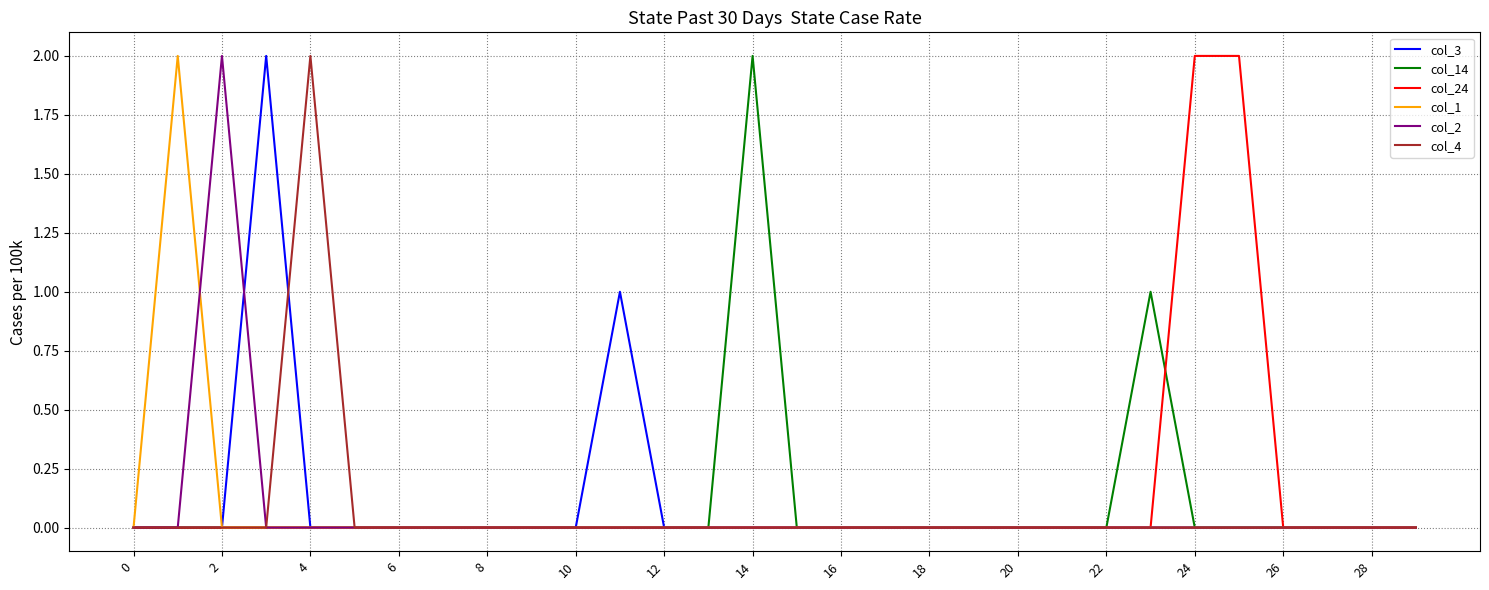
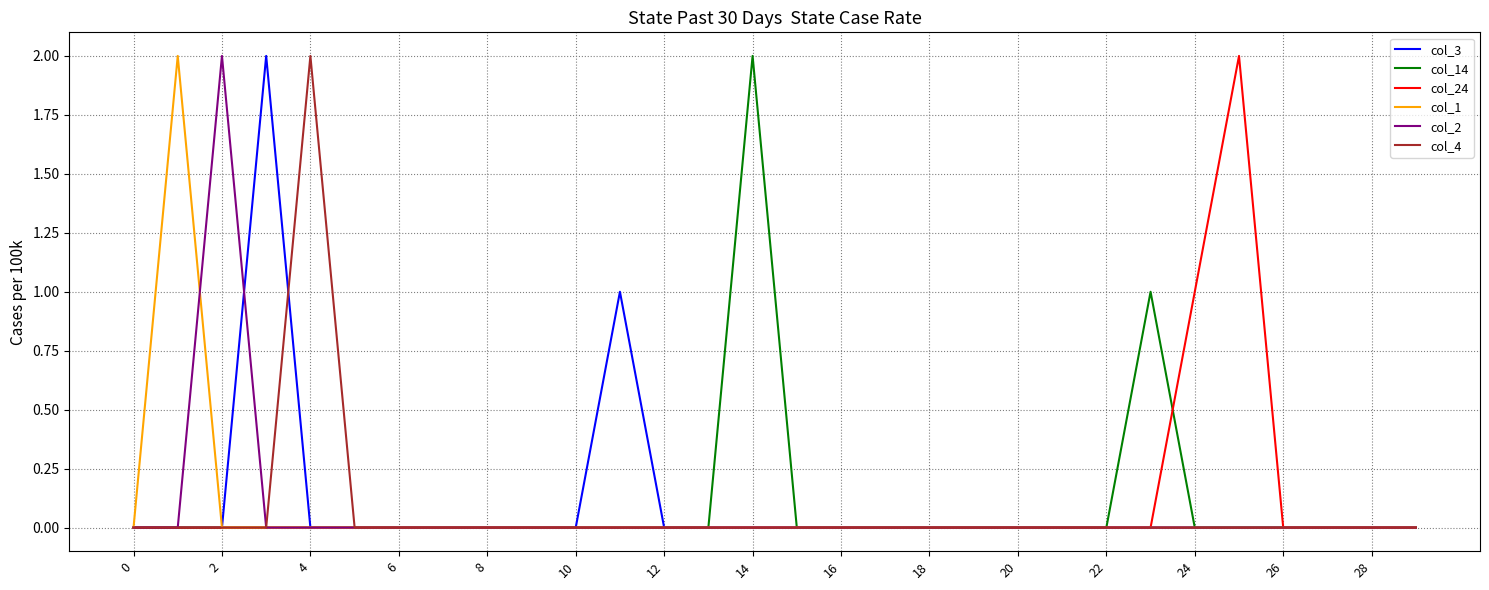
col_24, 24: 2 -> 1
